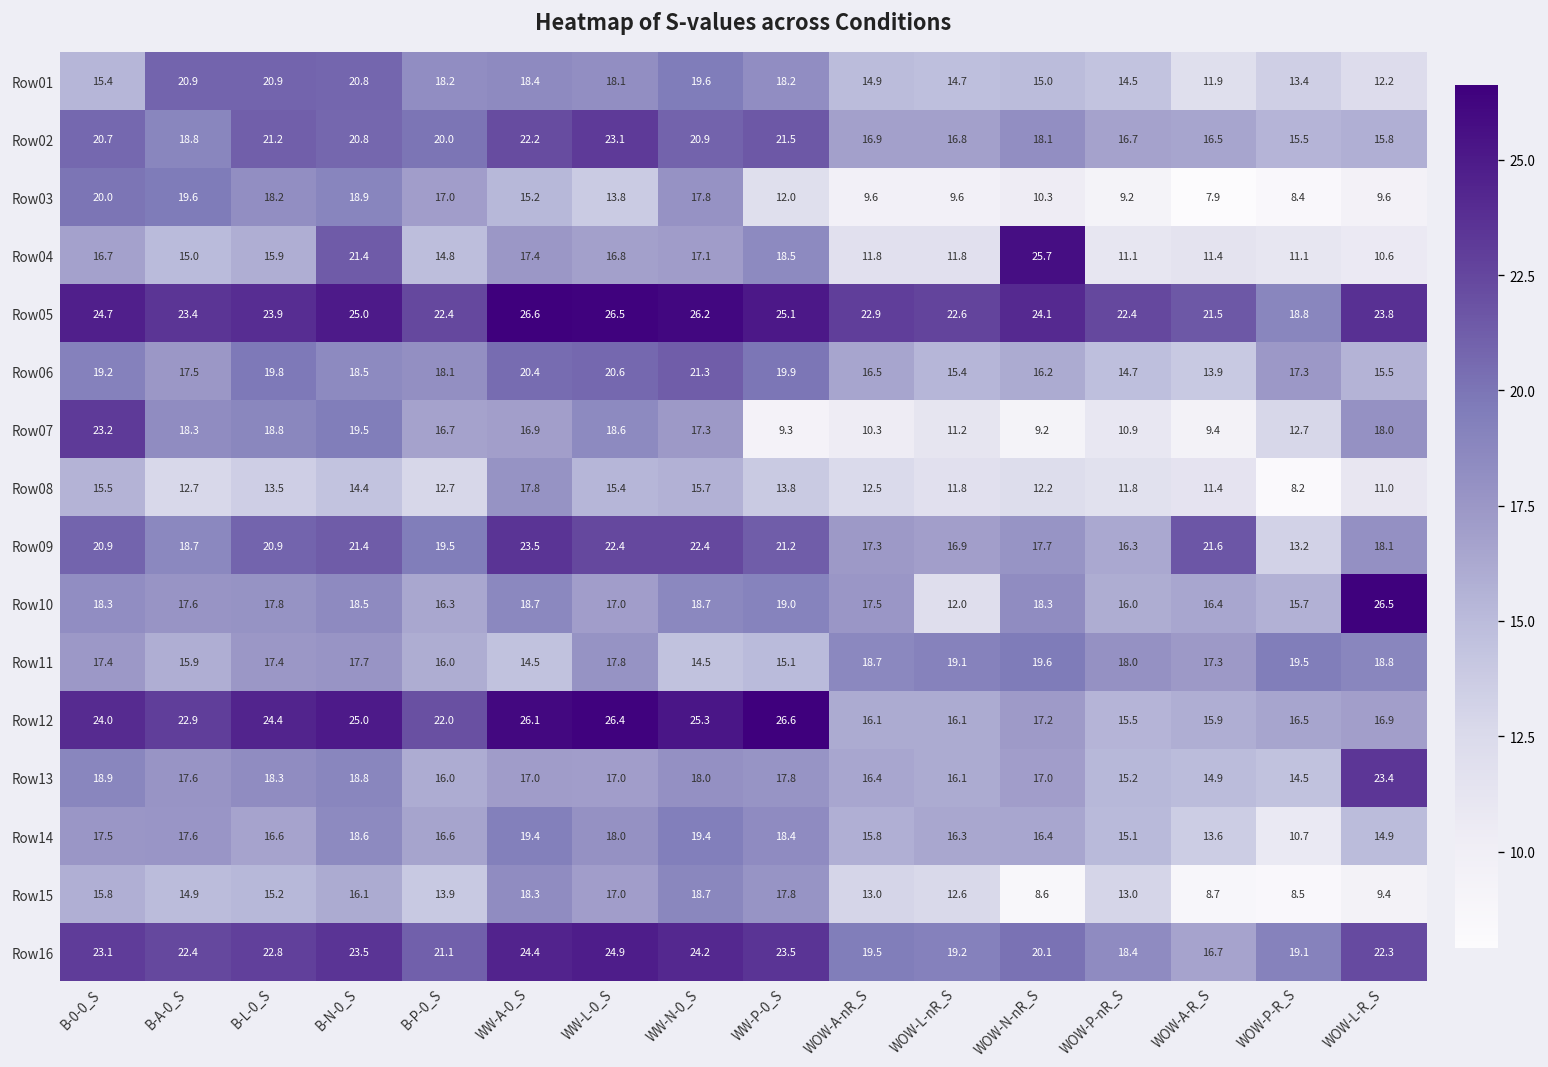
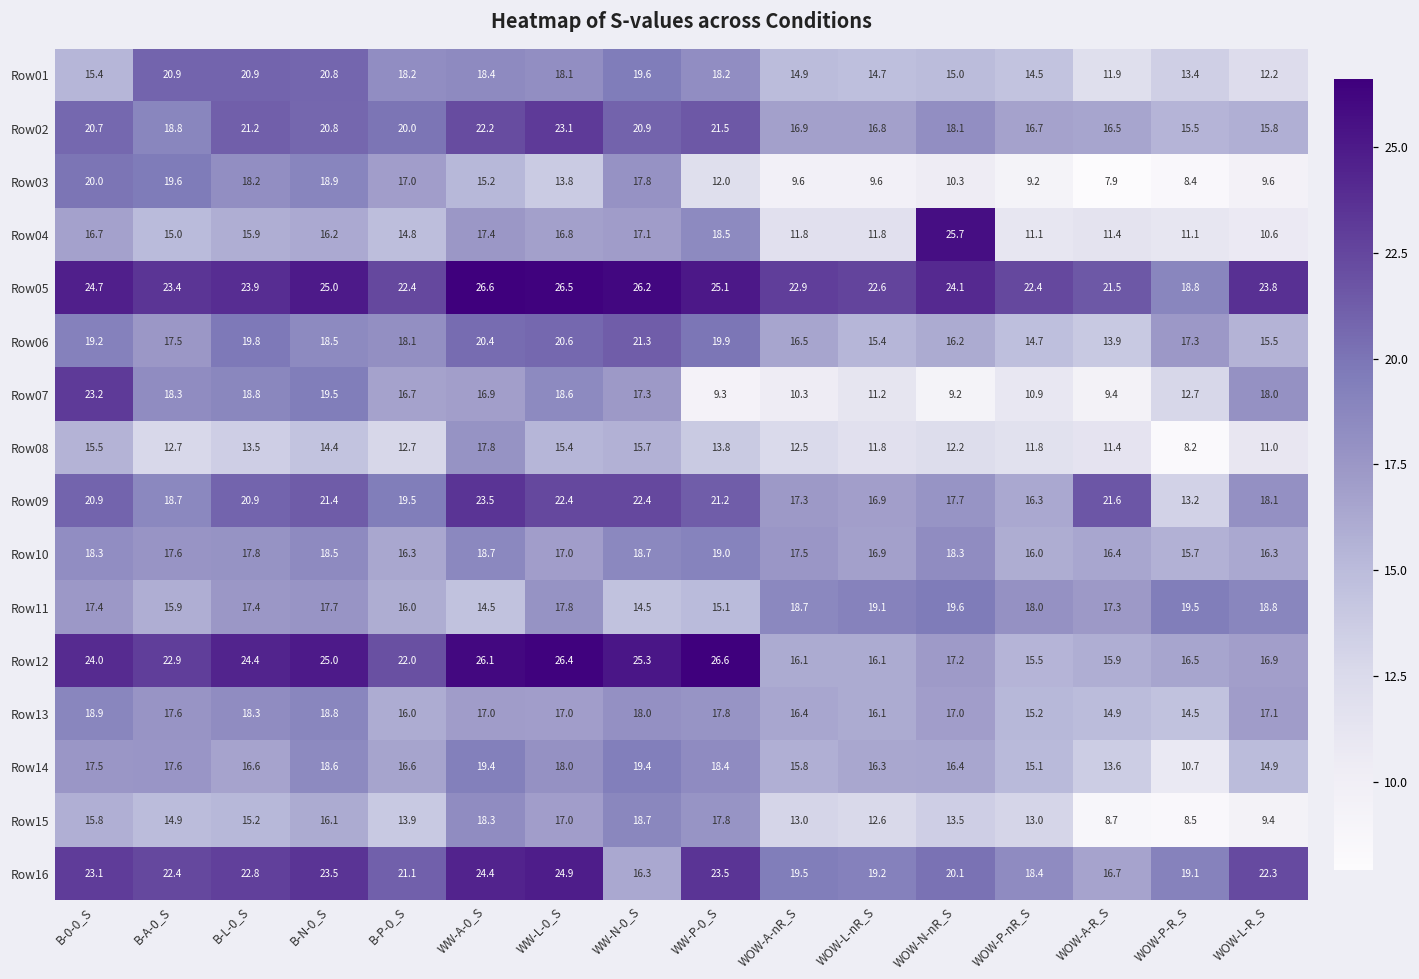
Row04, B-N-0_S: 21.4 -> 16.2
Row10, WOW-L-nR_S: 12.0 -> 16.9
Row10, WOW-L-R_S: 26.5 -> 16.3
Row13, WOW-L-R_S: 23.4 -> 17.1
Row15, WOW-N-nR_S: 8.6 -> 13.5
Row16, WW-N-0_S: 24.2 -> 16.3
